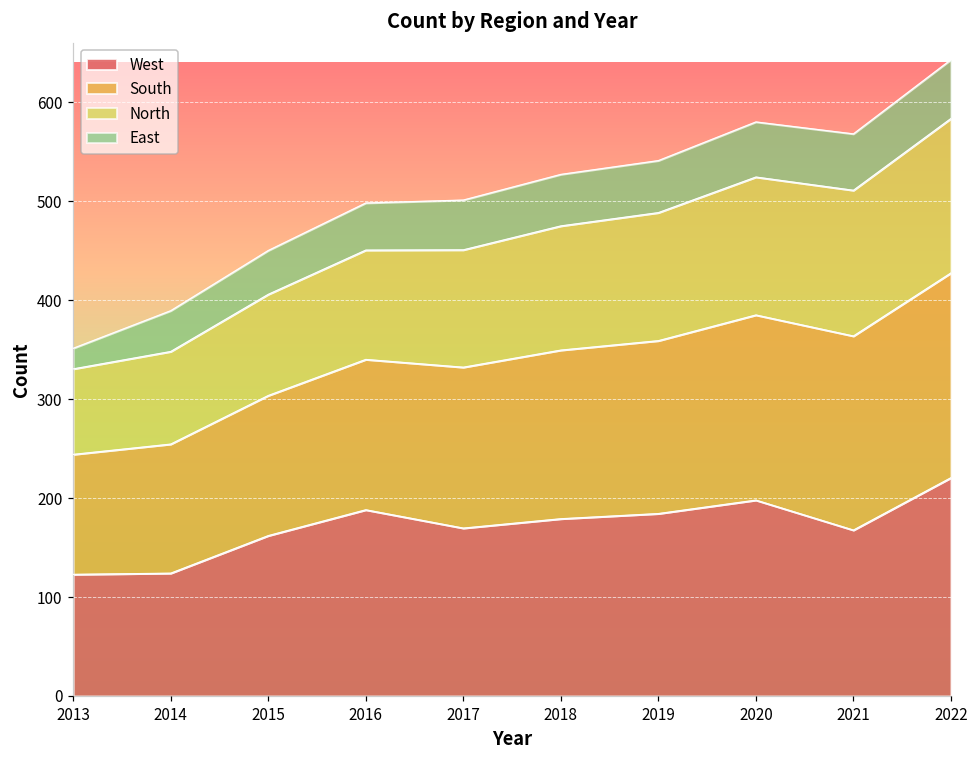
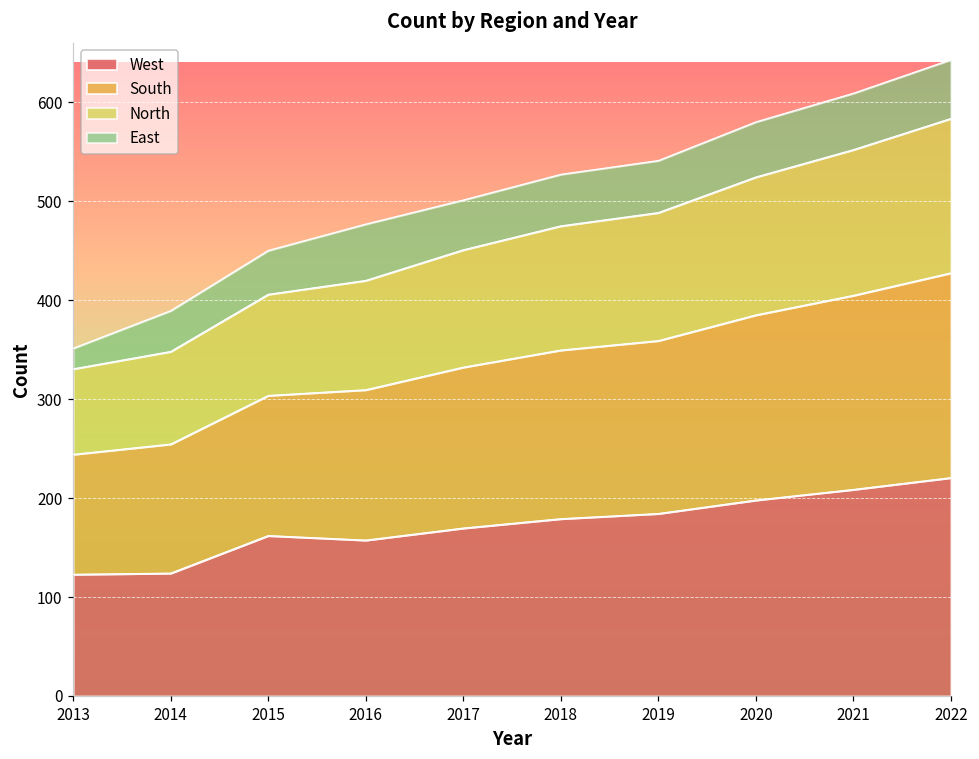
West, 2016: 190 -> 160
East, 2016: 50 -> 60
West, 2021: 170 -> 210
